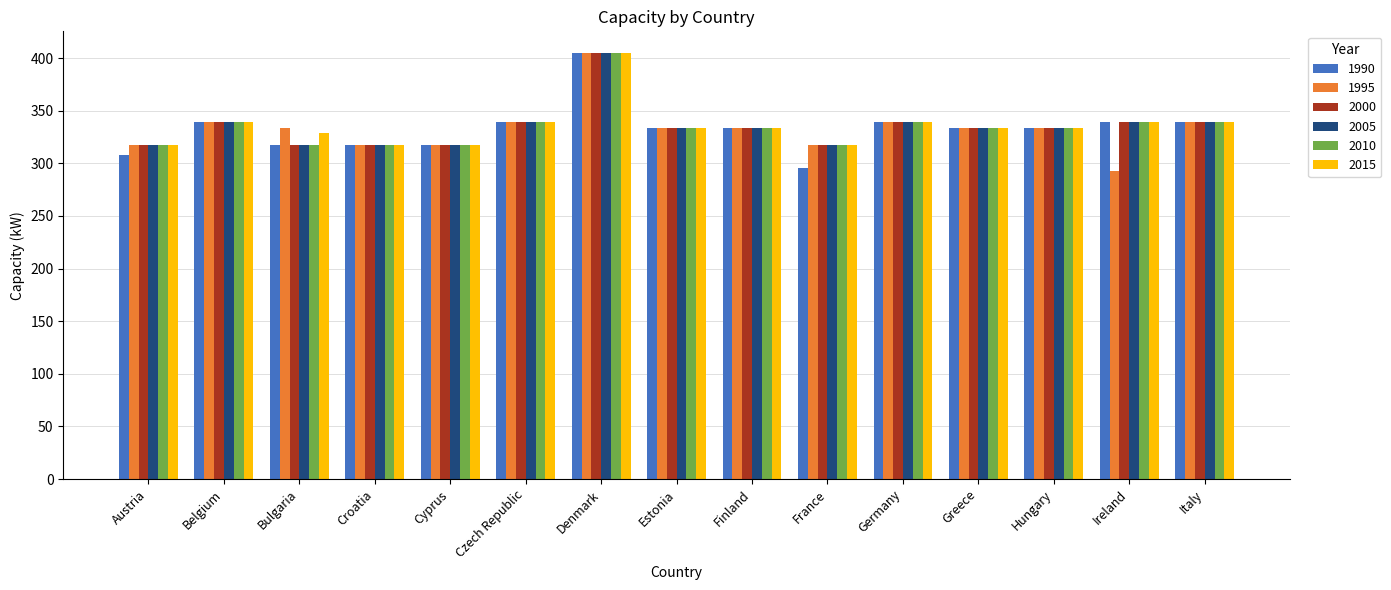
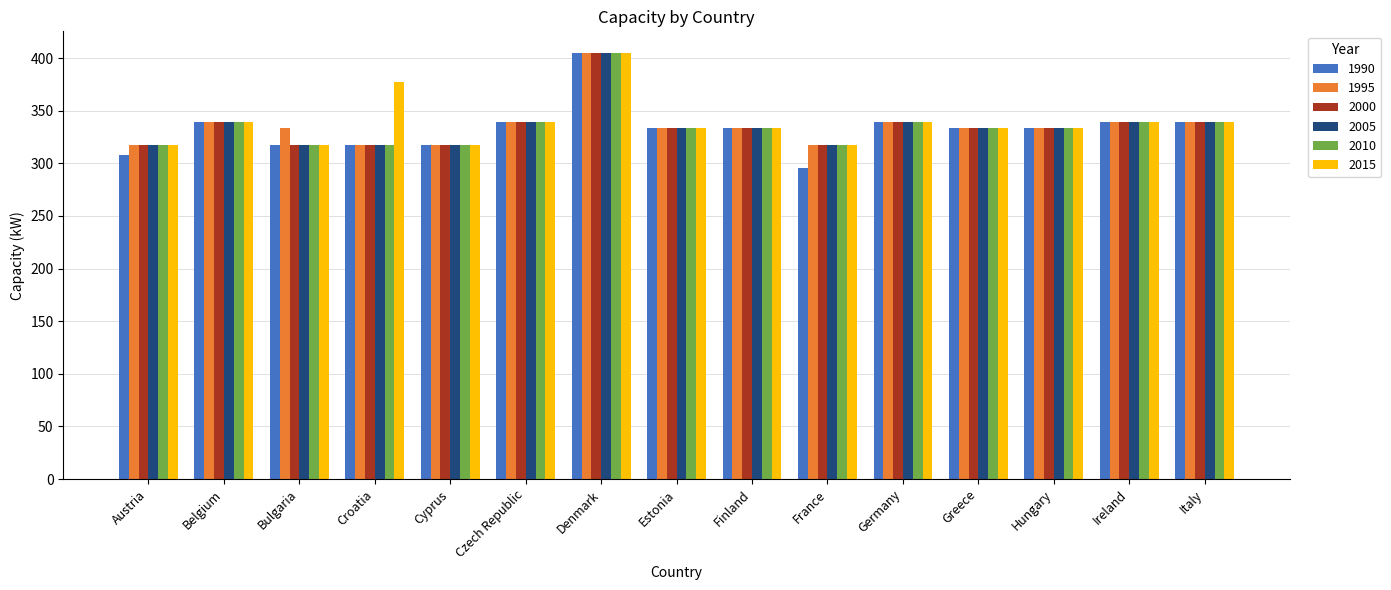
2015, Bulgaria: 329 -> 318
2015, Croatia: 318 -> 377
1995, Ireland: 293 -> 339
